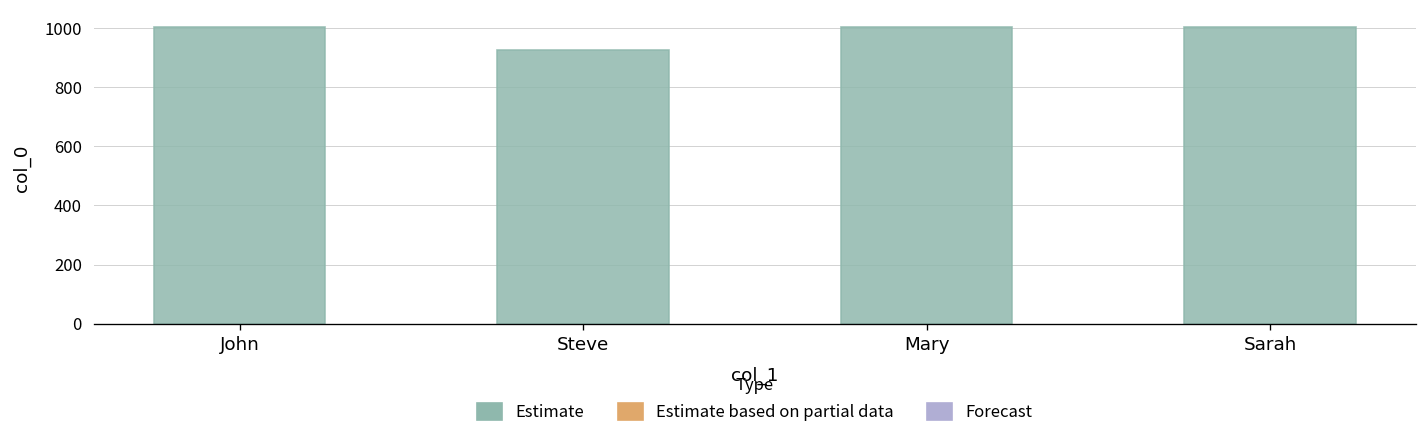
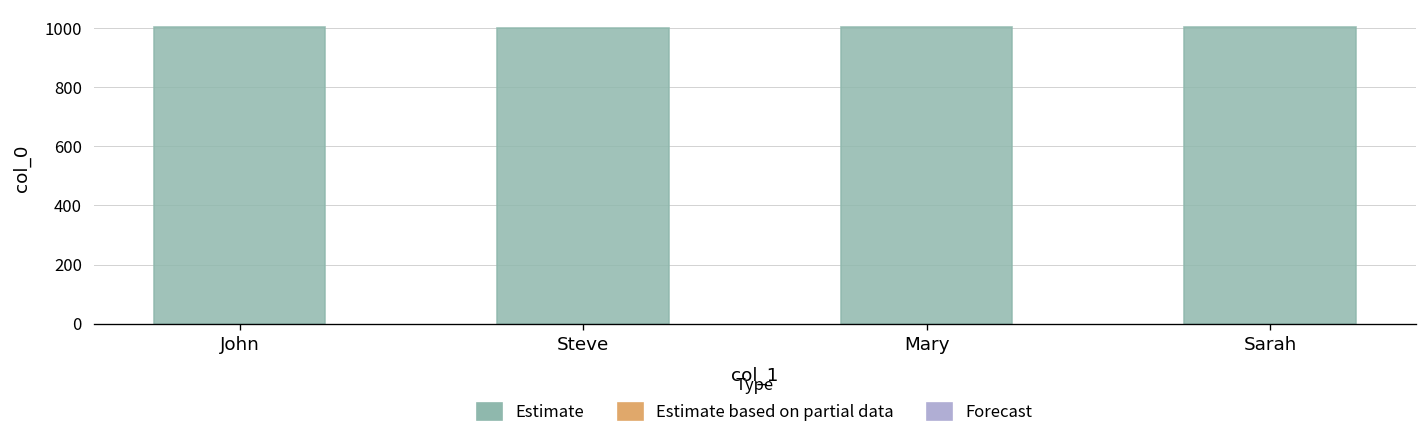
Steve: 920 -> 1000
